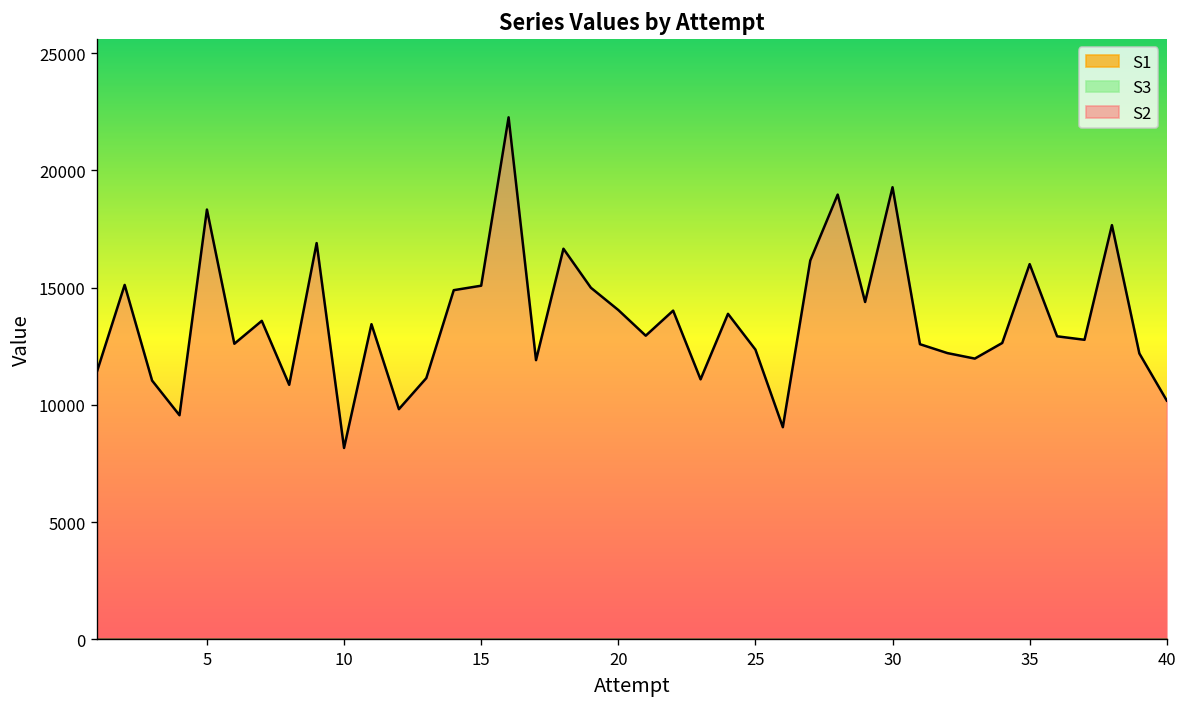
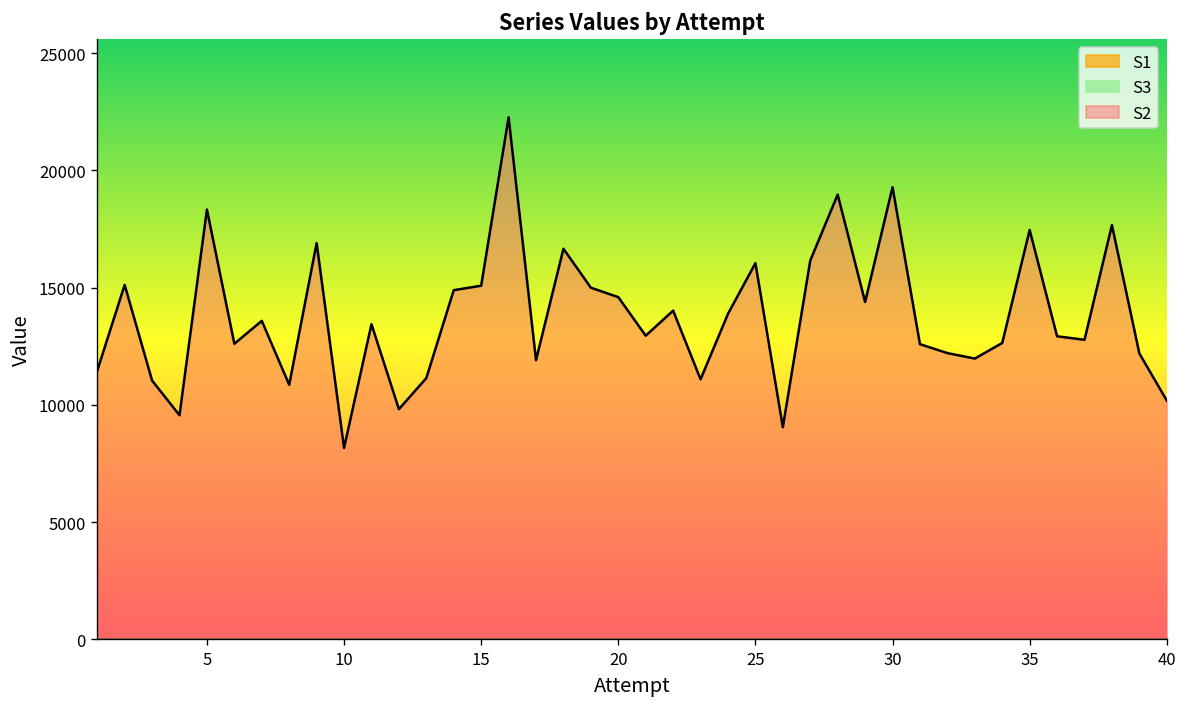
S2, 20: 14000 -> 14600
S2, 25: 12400 -> 16000
S2, 35: 16000 -> 17500
